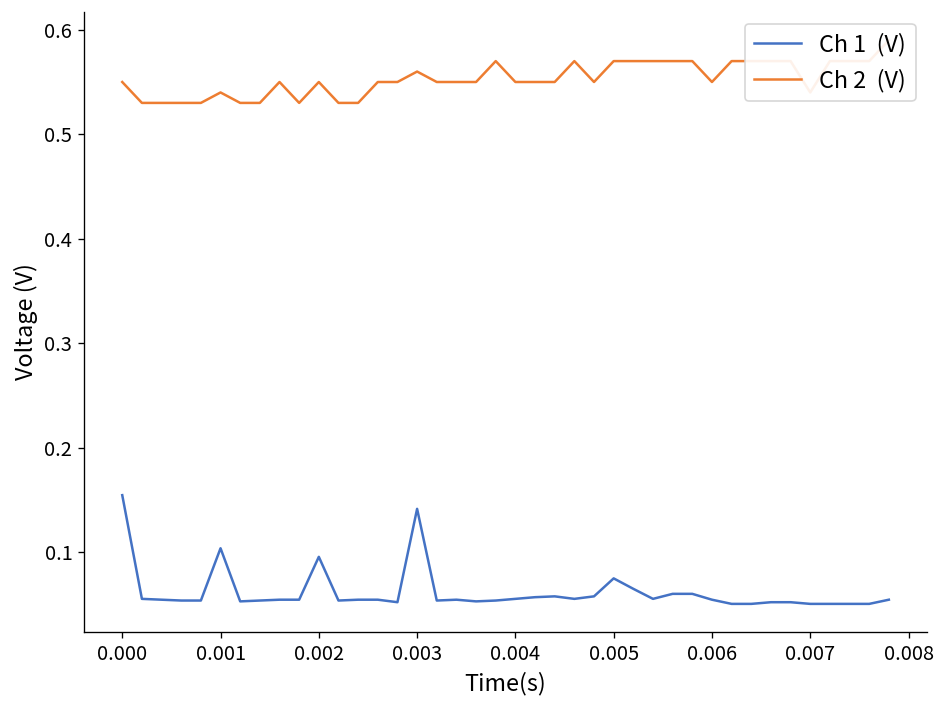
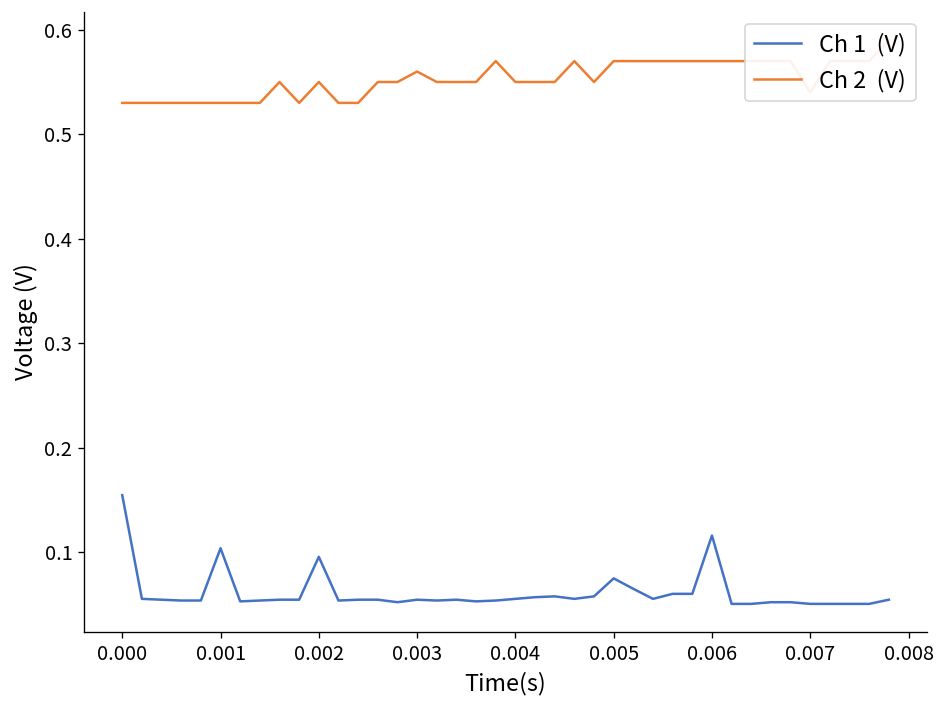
Ch 2 (V), 0.000: 0.55 -> 0.53
Ch 2 (V), 0.001: 0.54 -> 0.53
Ch 1 (V), 0.003: 0.14 -> 0.05
Ch 1 (V), 0.006: 0.05 -> 0.12
Ch 2 (V), 0.006: 0.55 -> 0.57
